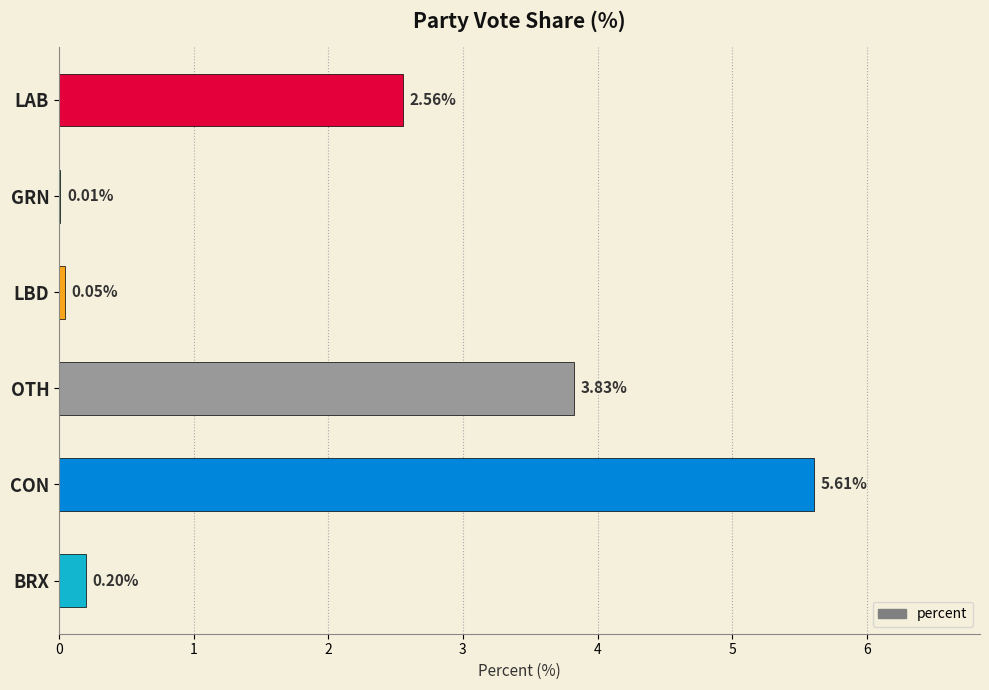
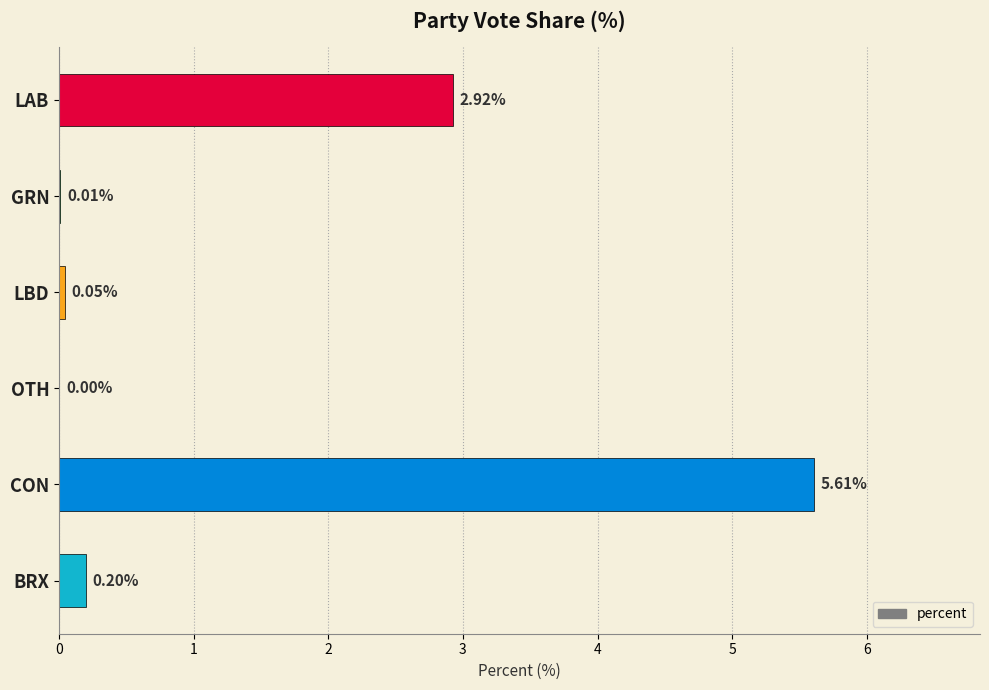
LAB: 2.56% -> 2.92%
OTH: 3.83% -> 0.00%
